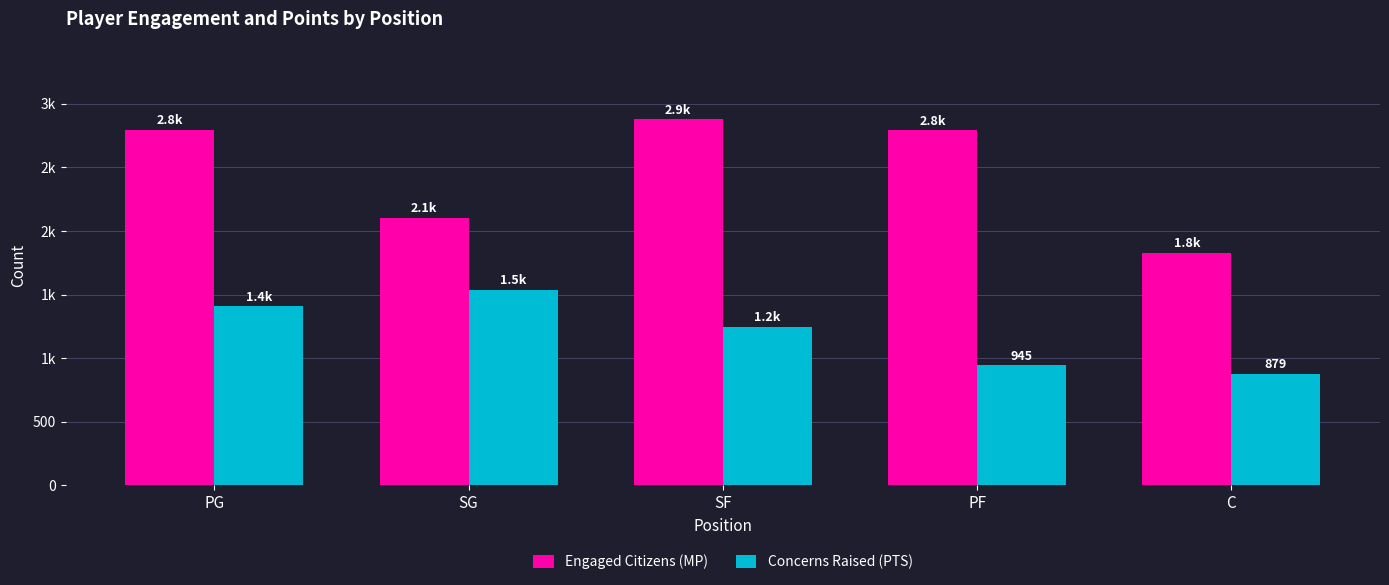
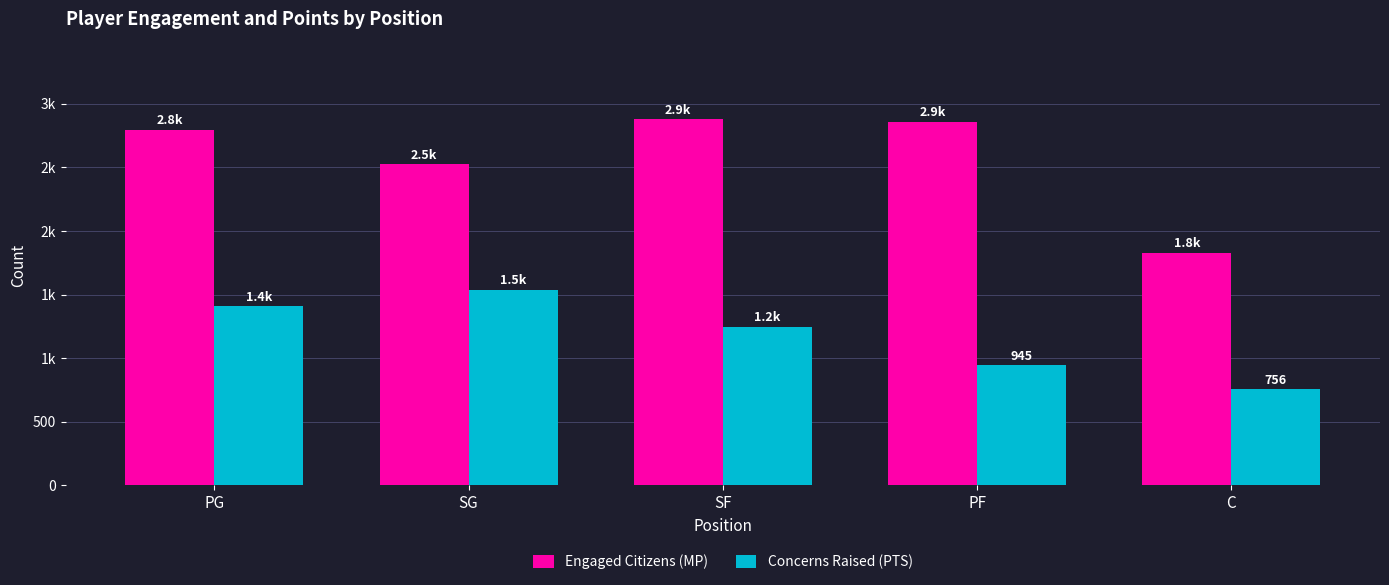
Engaged Citizens (MP), SG: 2.1k -> 2.5k
Engaged Citizens (MP), PF: 2.8k -> 2.9k
Concerns Raised (PTS), C: 879 -> 756
